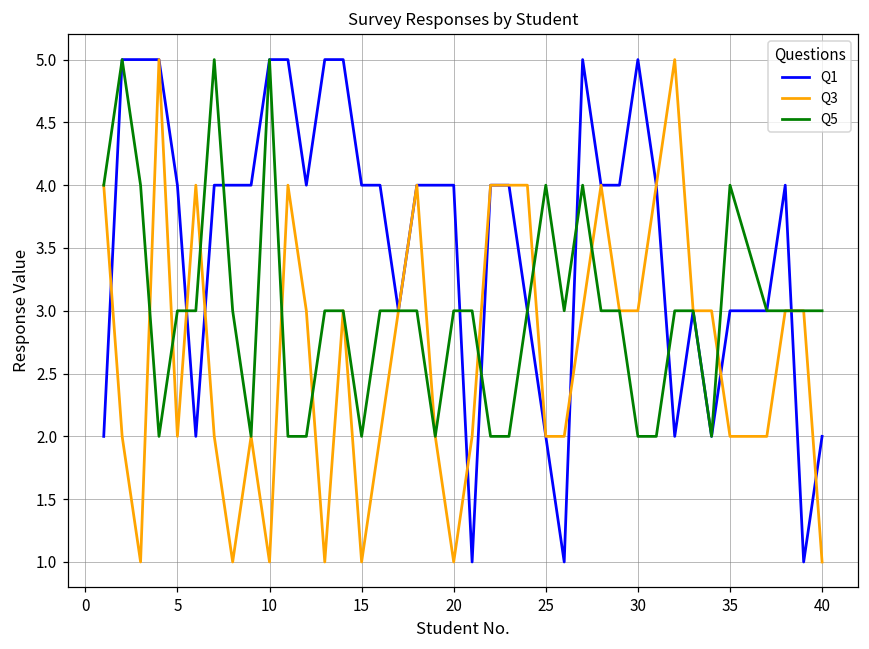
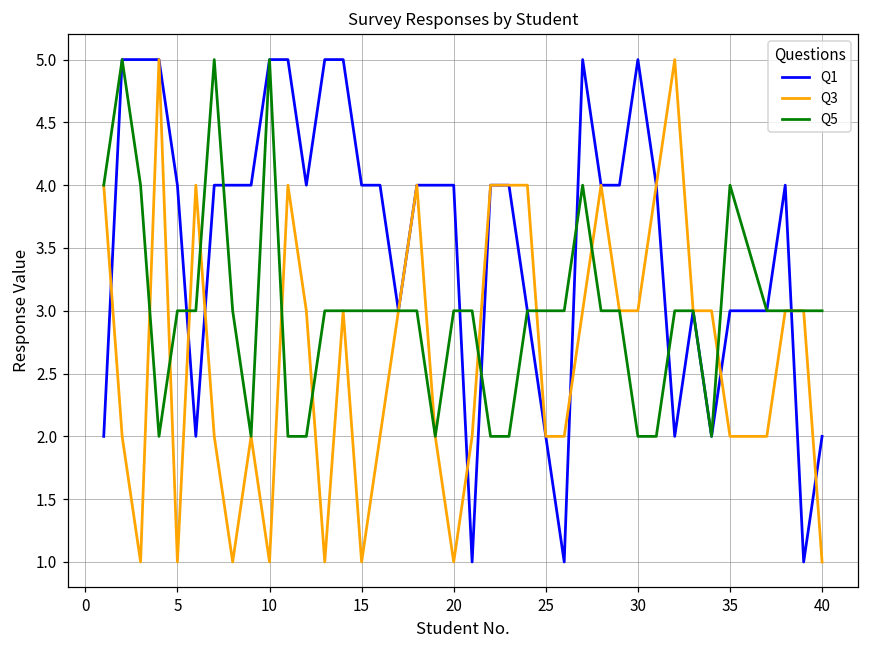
Q3, 5: 2 -> 1
Q5, 15: 2 -> 3
Q5, 25: 4 -> 3
